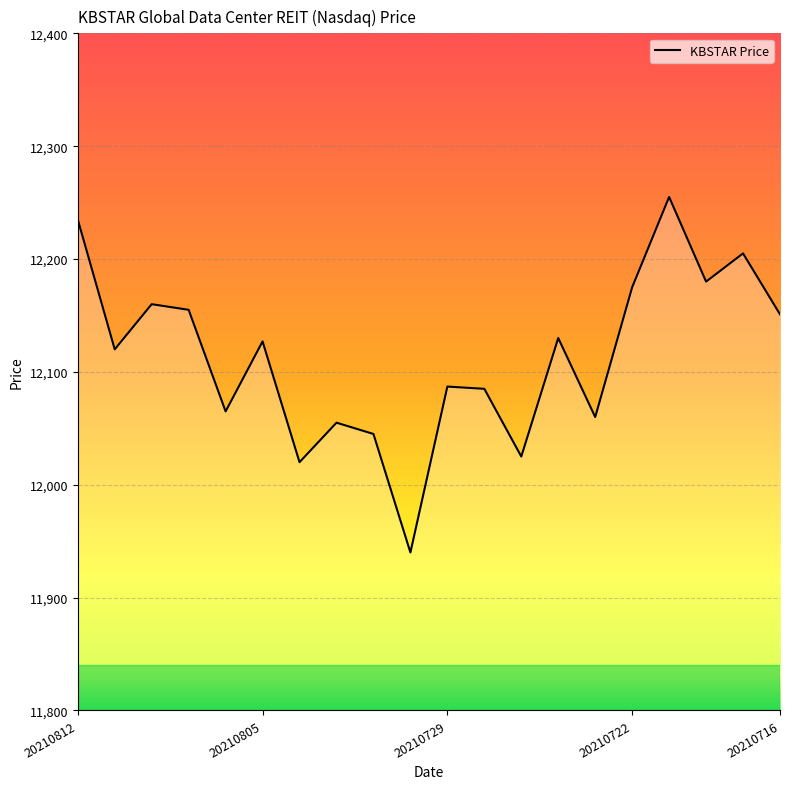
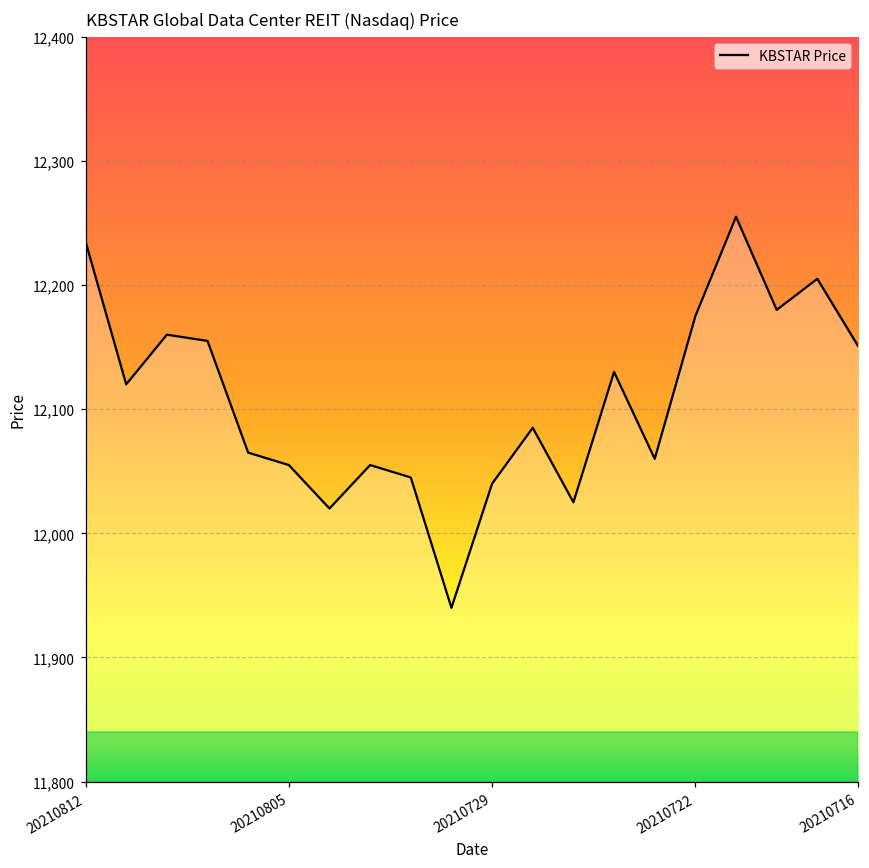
20210805: 12,127 -> 12,055
20210729: 12,087 -> 12,040
